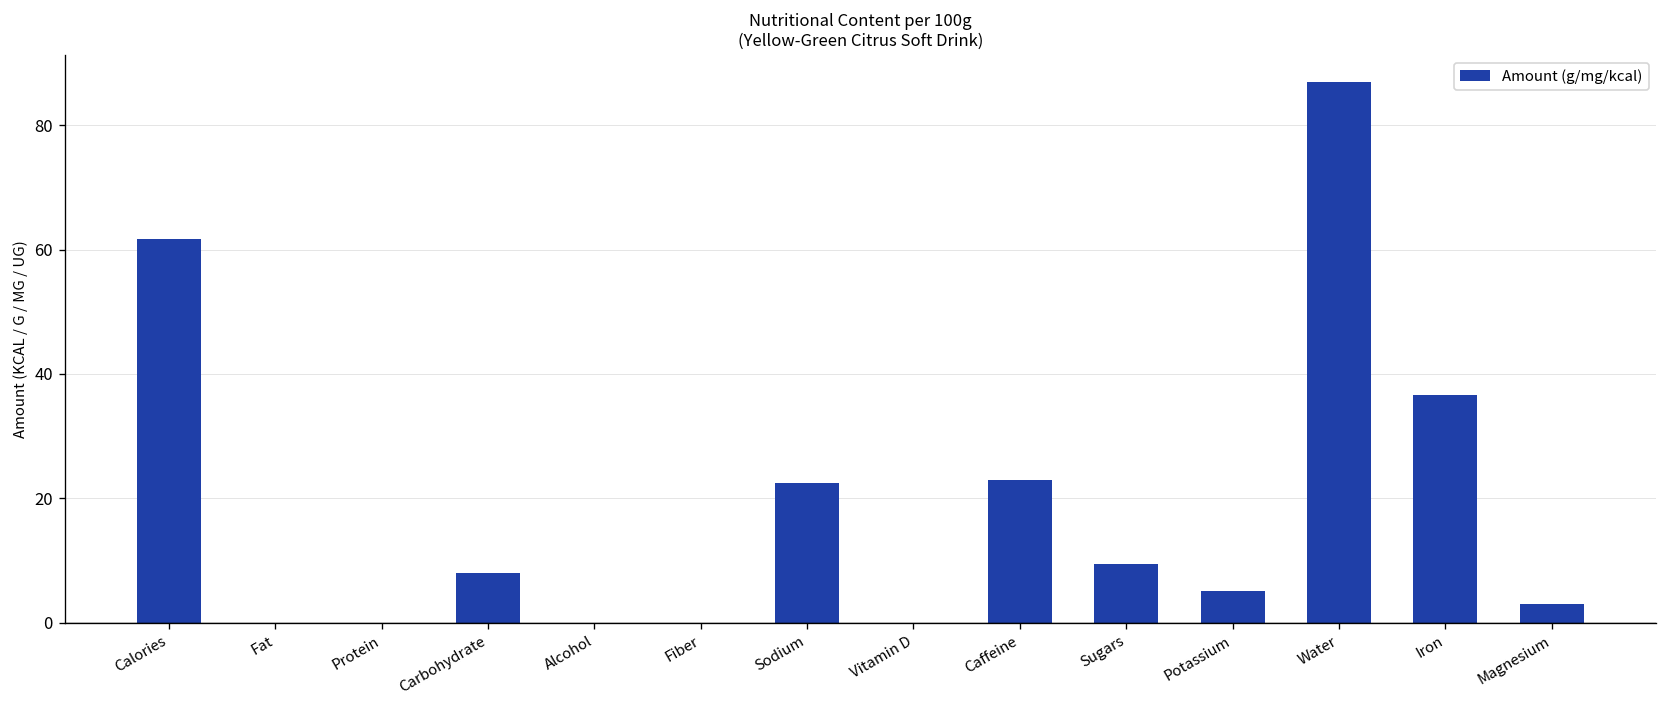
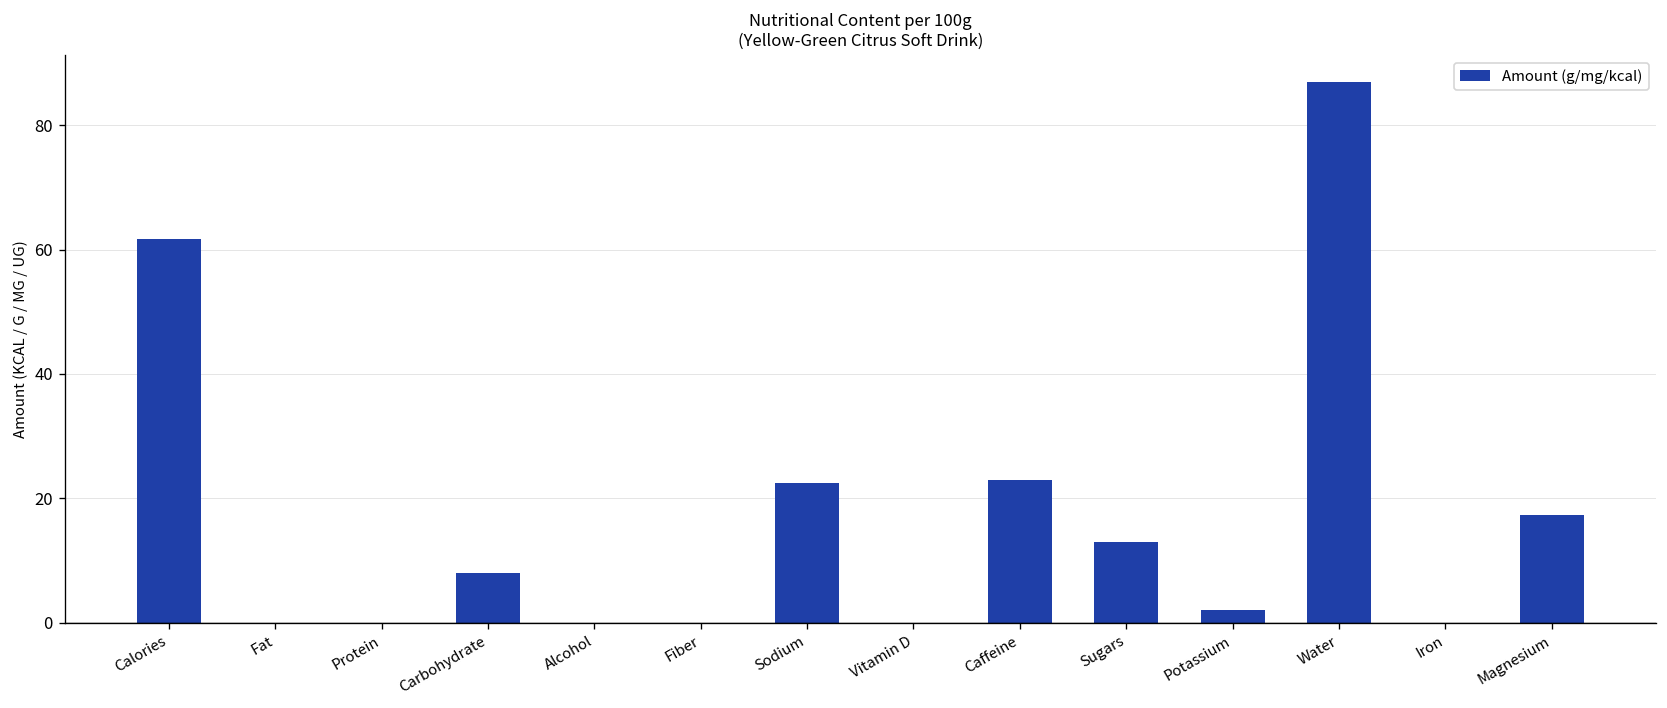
Sugars: 10 -> 13
Potassium: 5 -> 2
Iron: 37 -> 0
Magnesium: 3 -> 17
